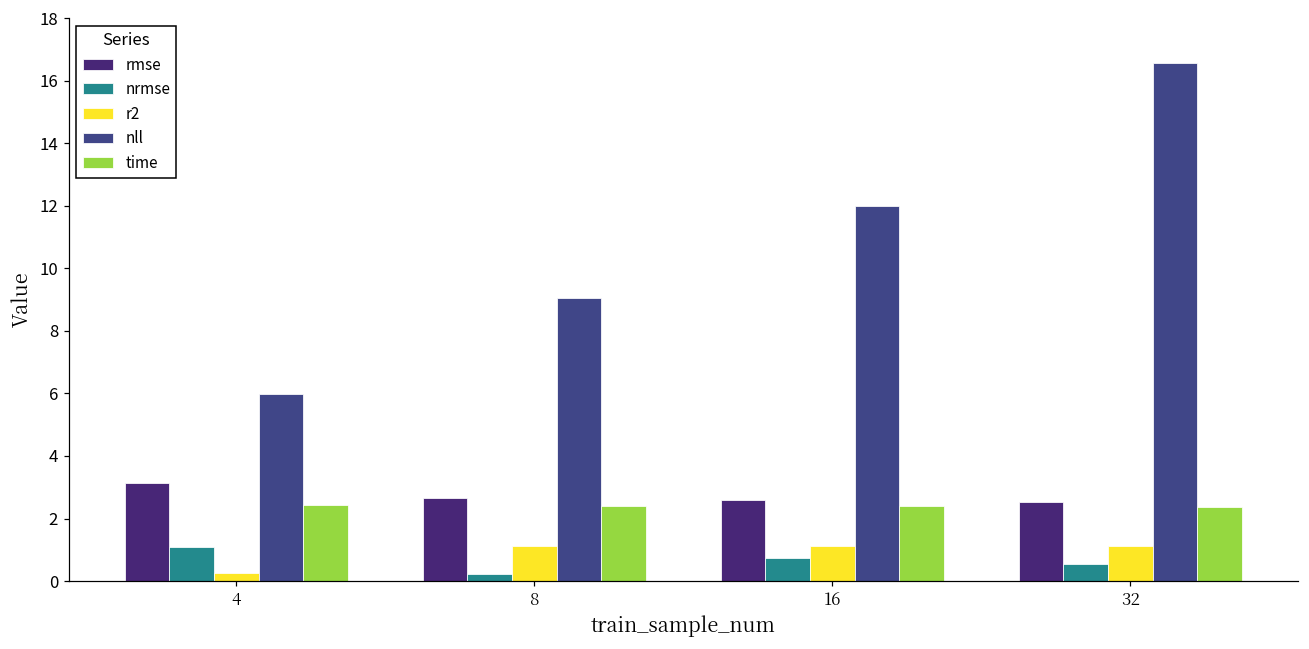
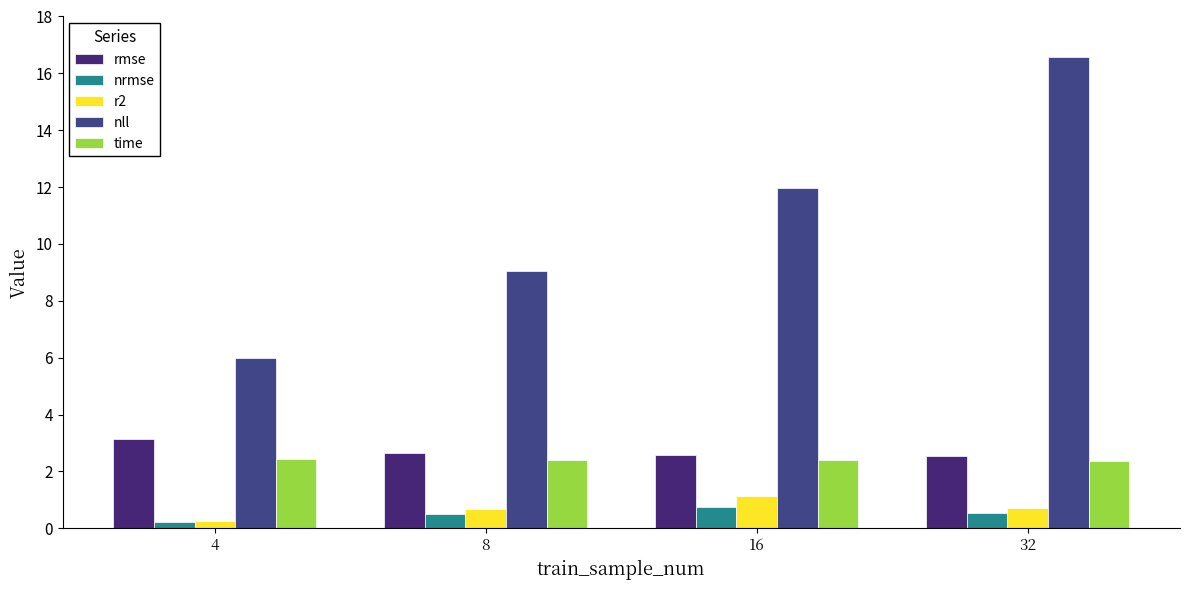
nrmse, 4: 1.1 -> 0.2
nrmse, 8: 0.2 -> 0.5
r2, 8: 1.1 -> 0.7
r2, 32: 1.1 -> 0.7
